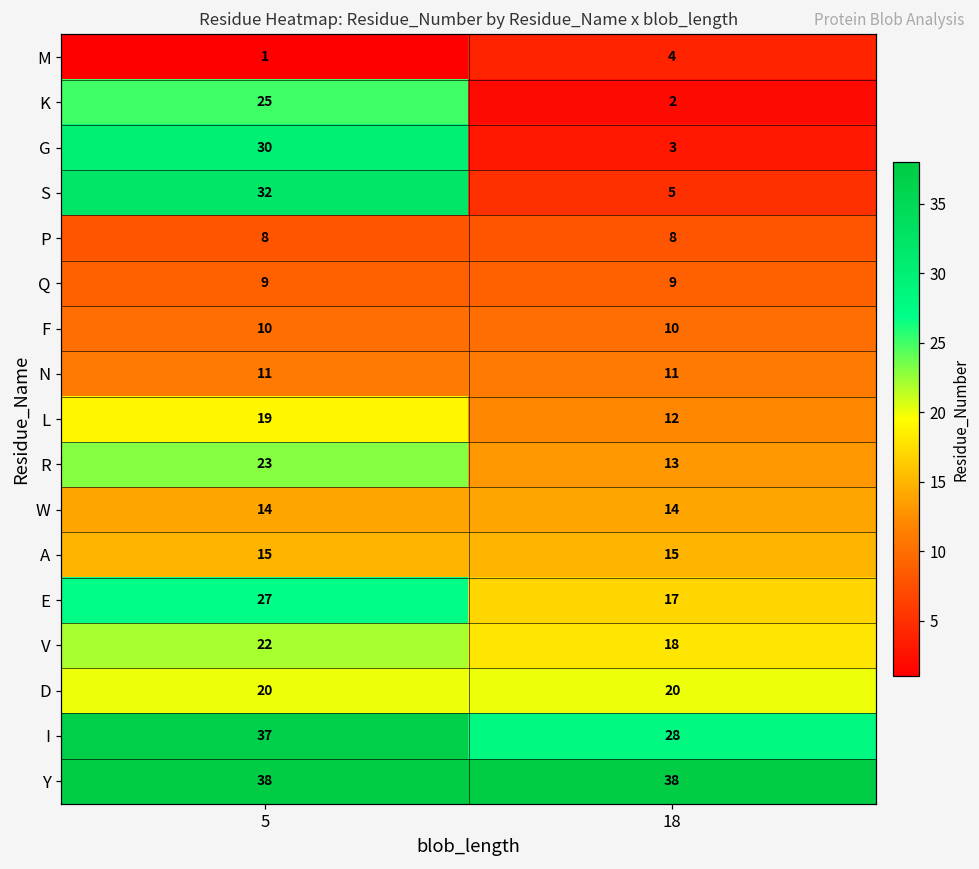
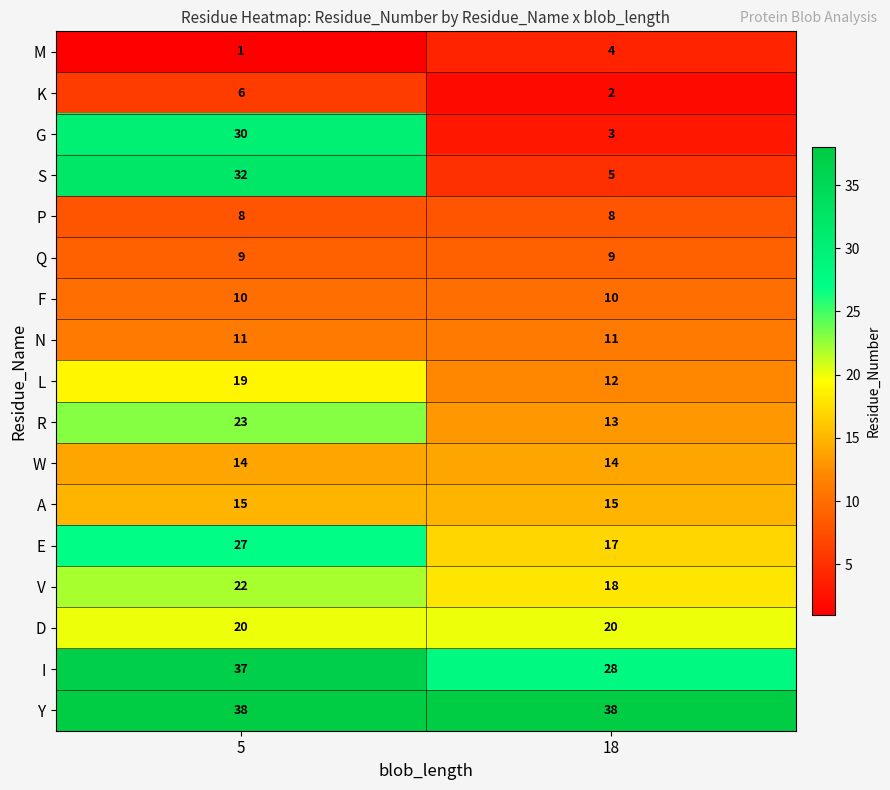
K, 5: 25 -> 6
